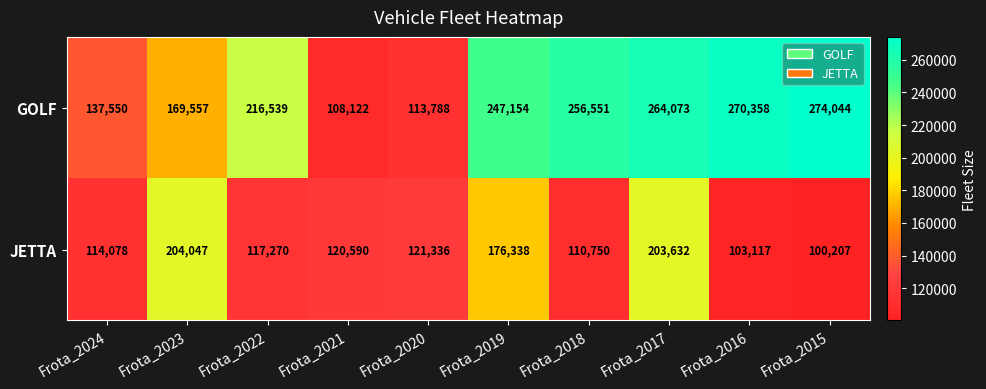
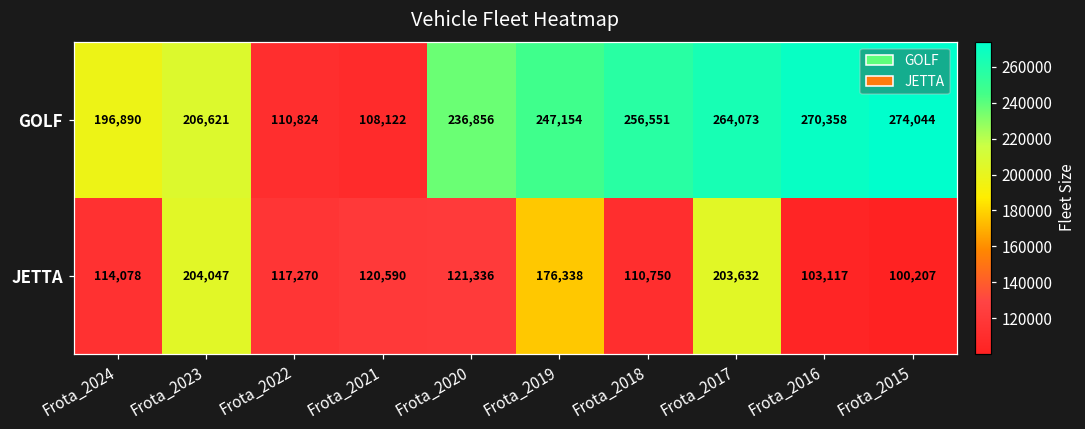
GOLF, Frota_2024: 137,550 -> 196,890
GOLF, Frota_2023: 169,557 -> 206,621
GOLF, Frota_2022: 216,539 -> 110,824
GOLF, Frota_2020: 113,788 -> 236,856
